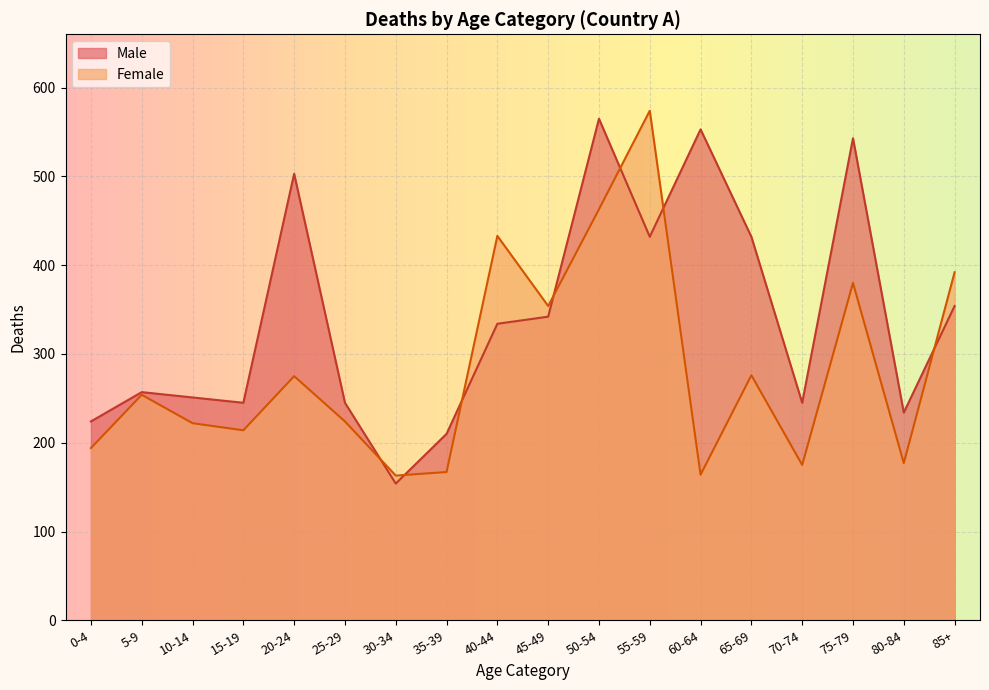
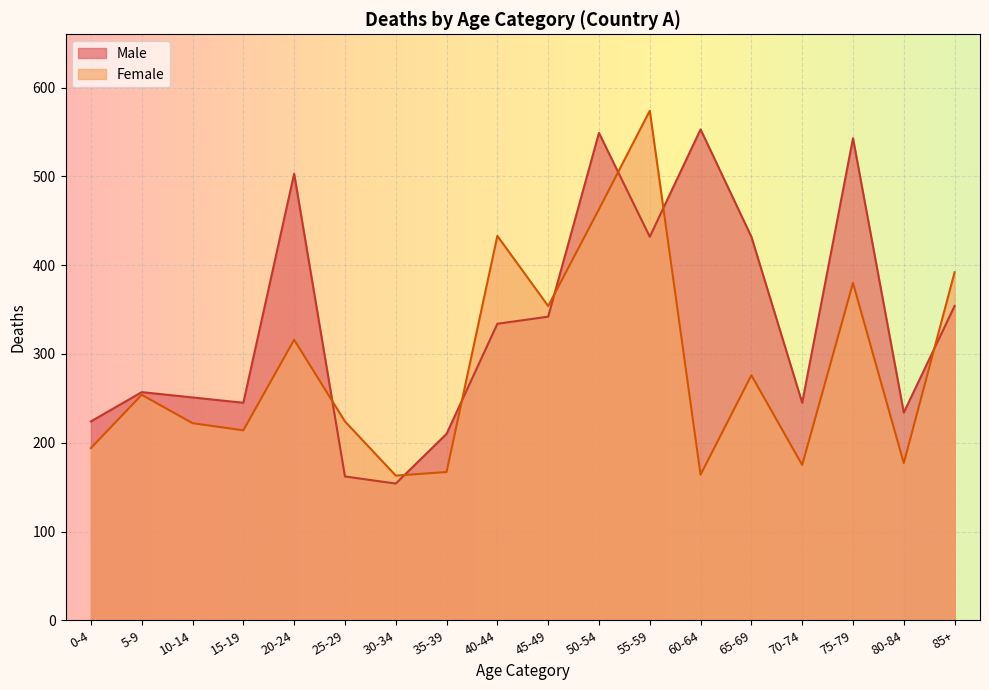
Female, 20-24: 280 -> 320
Male, 25-29: 250 -> 160
Male, 50-54: 570 -> 550
